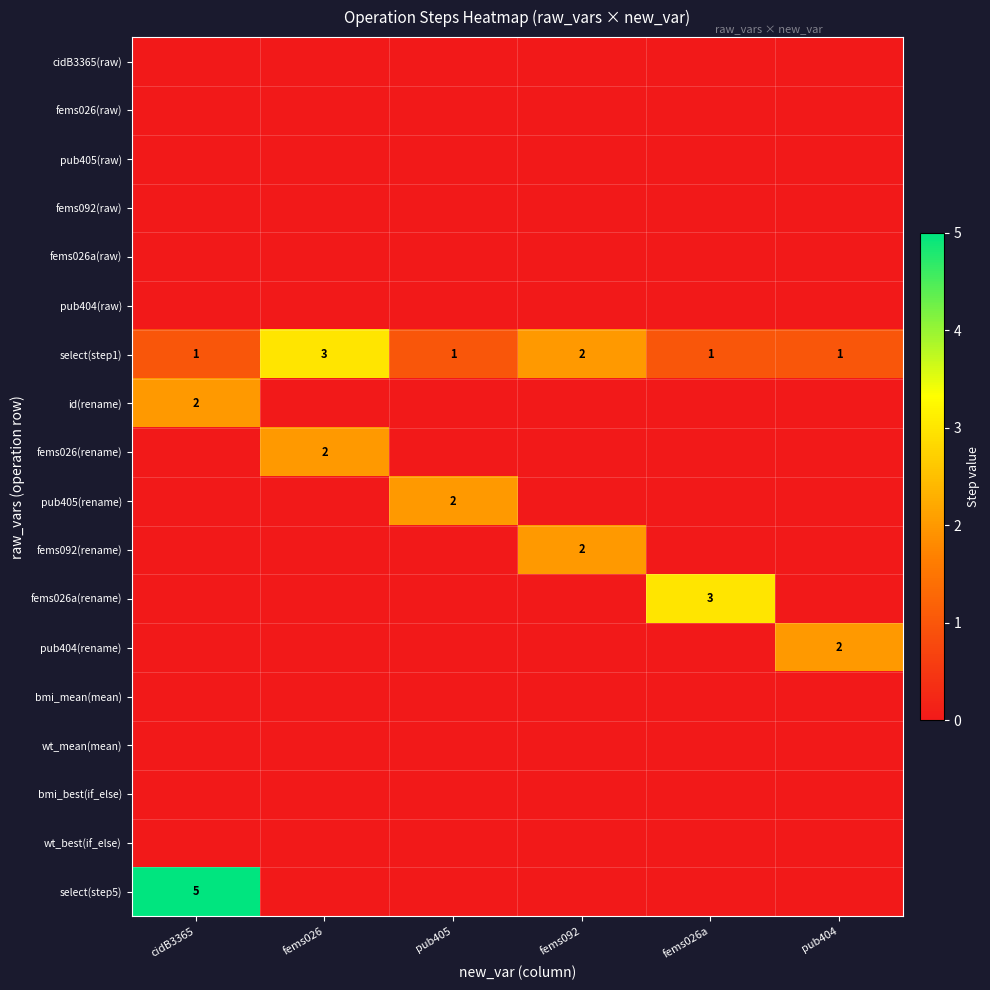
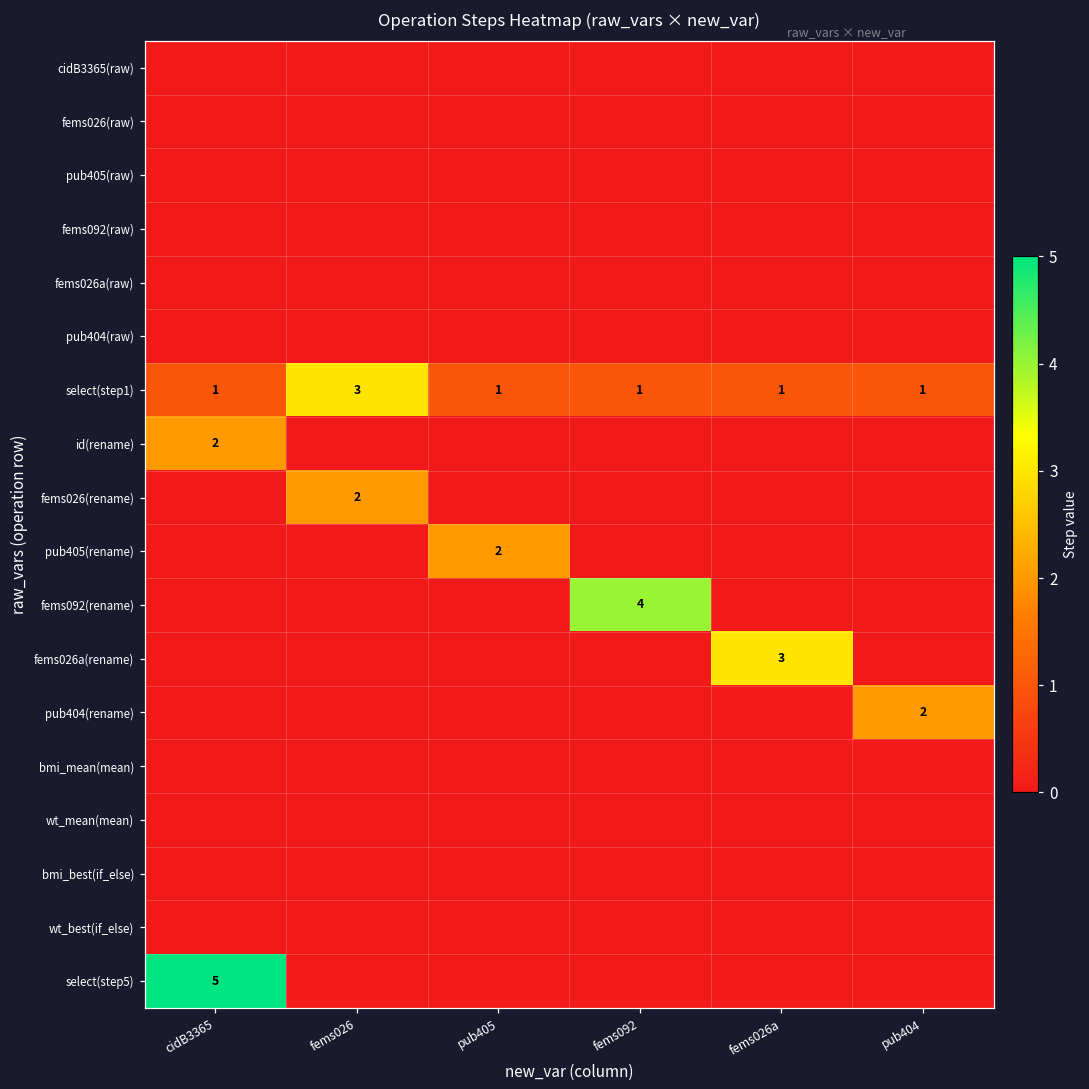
select(step1), fems092: 2 -> 1
fems092(rename), fems092: 2 -> 4
